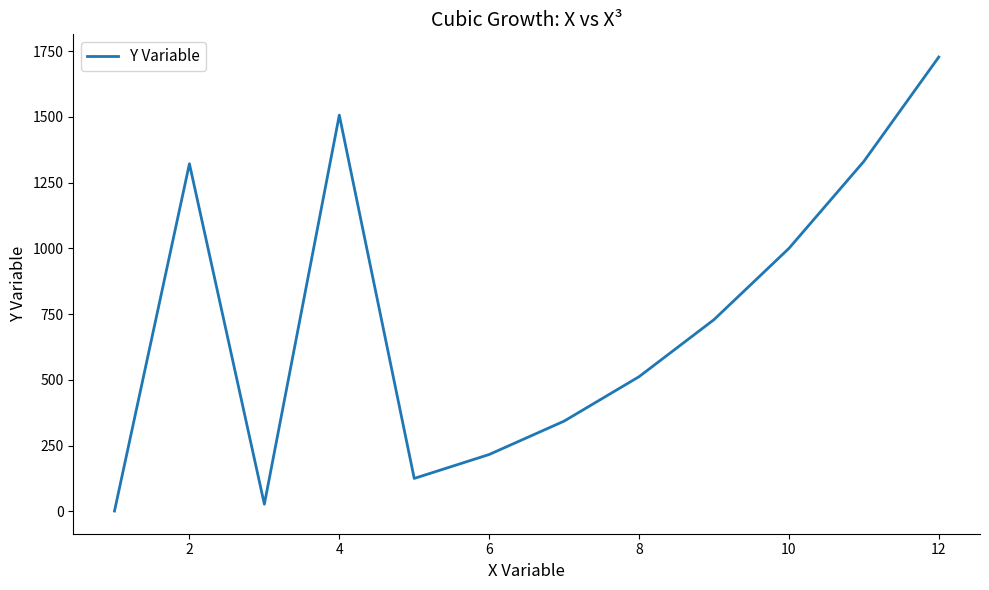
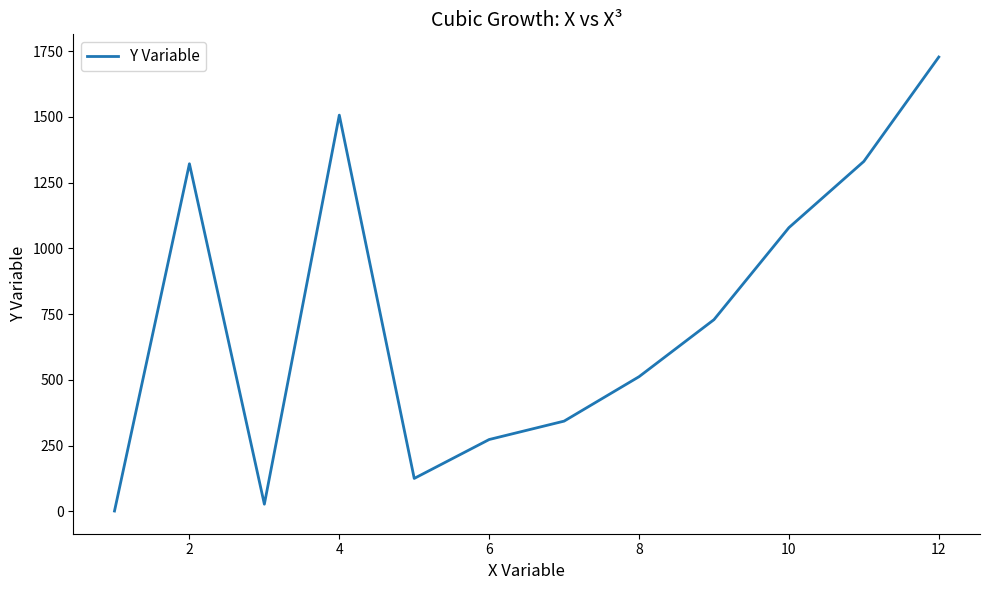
6: 220 -> 270
10: 1000 -> 1080
